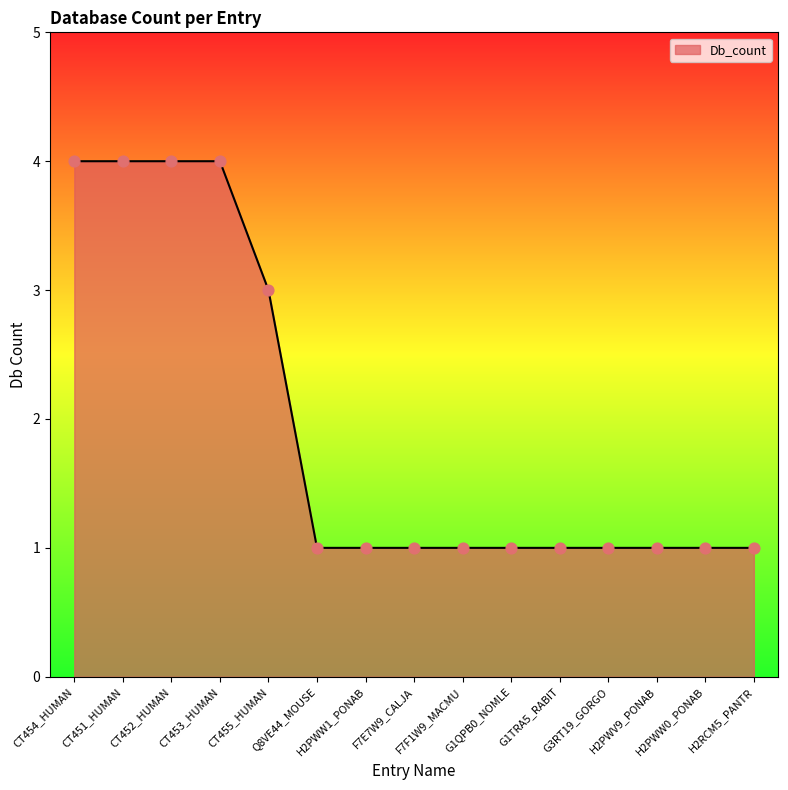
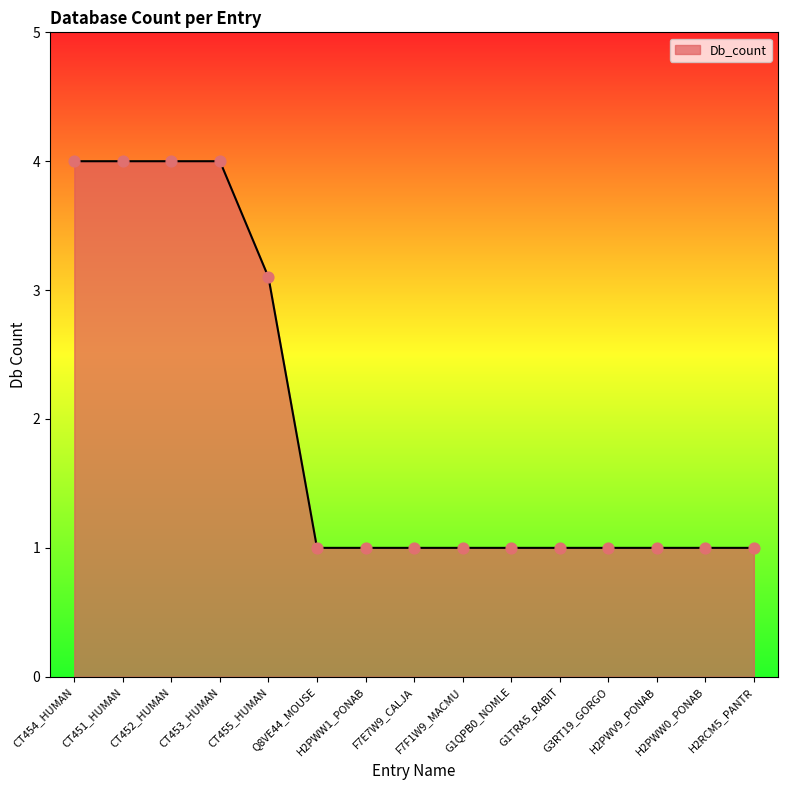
CT455_HUMAN: 3.0 -> 3.1
